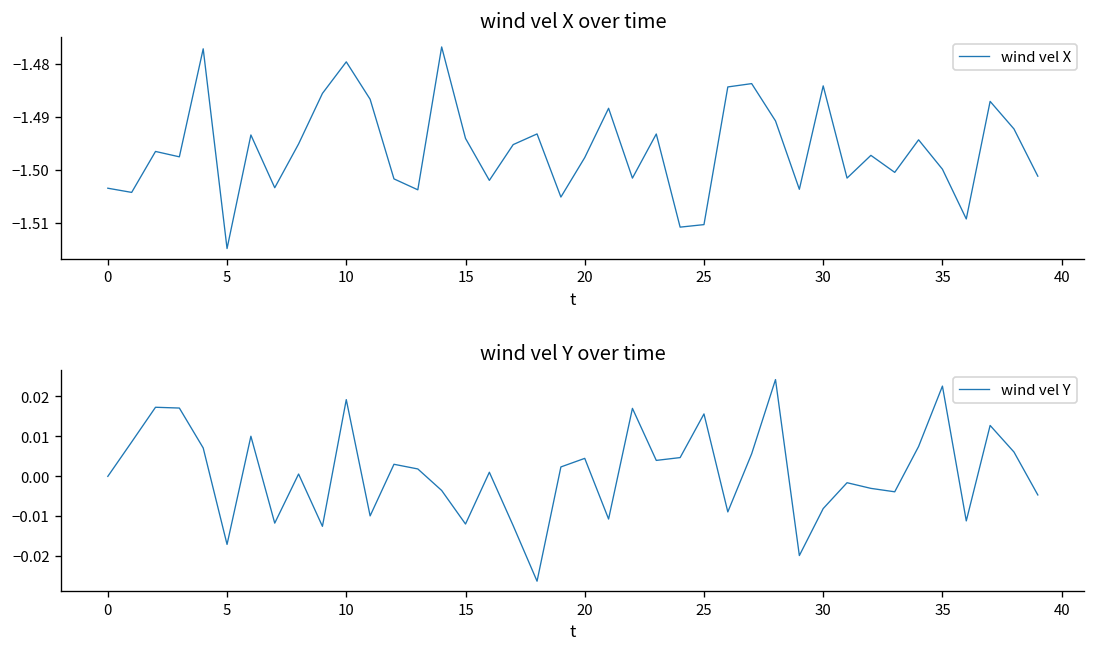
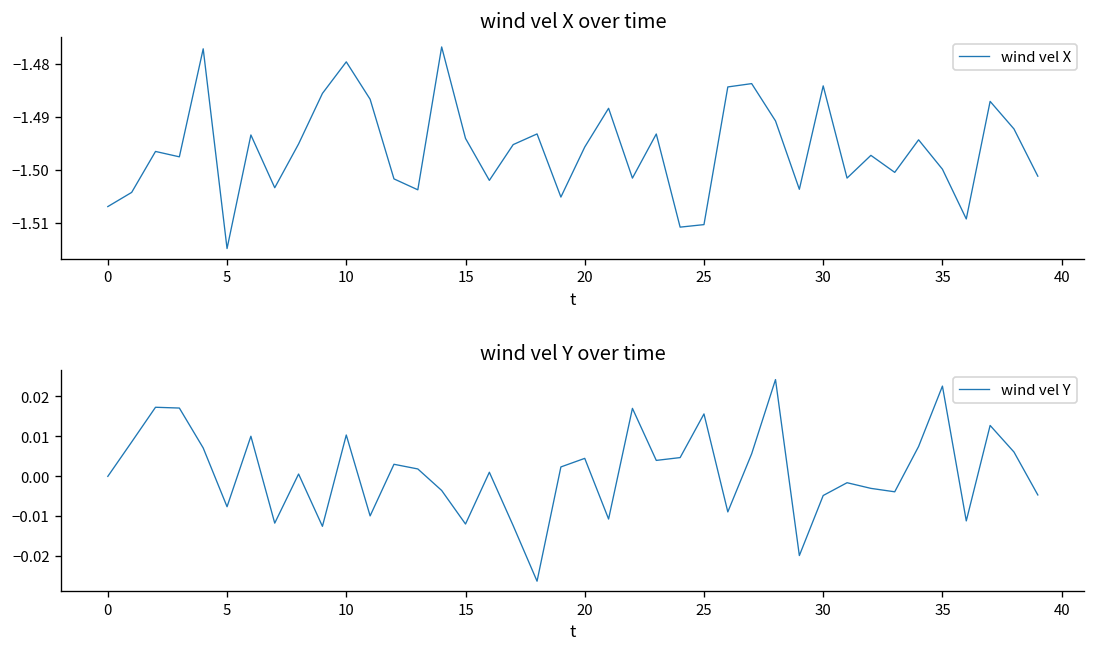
wind vel X over time, 0: -1.503 -> -1.507
wind vel X over time, 20: -1.498 -> -1.496
wind vel Y over time, 5: -0.017 -> -0.008
wind vel Y over time, 10: 0.019 -> 0.010
wind vel Y over time, 30: -0.008 -> -0.005
